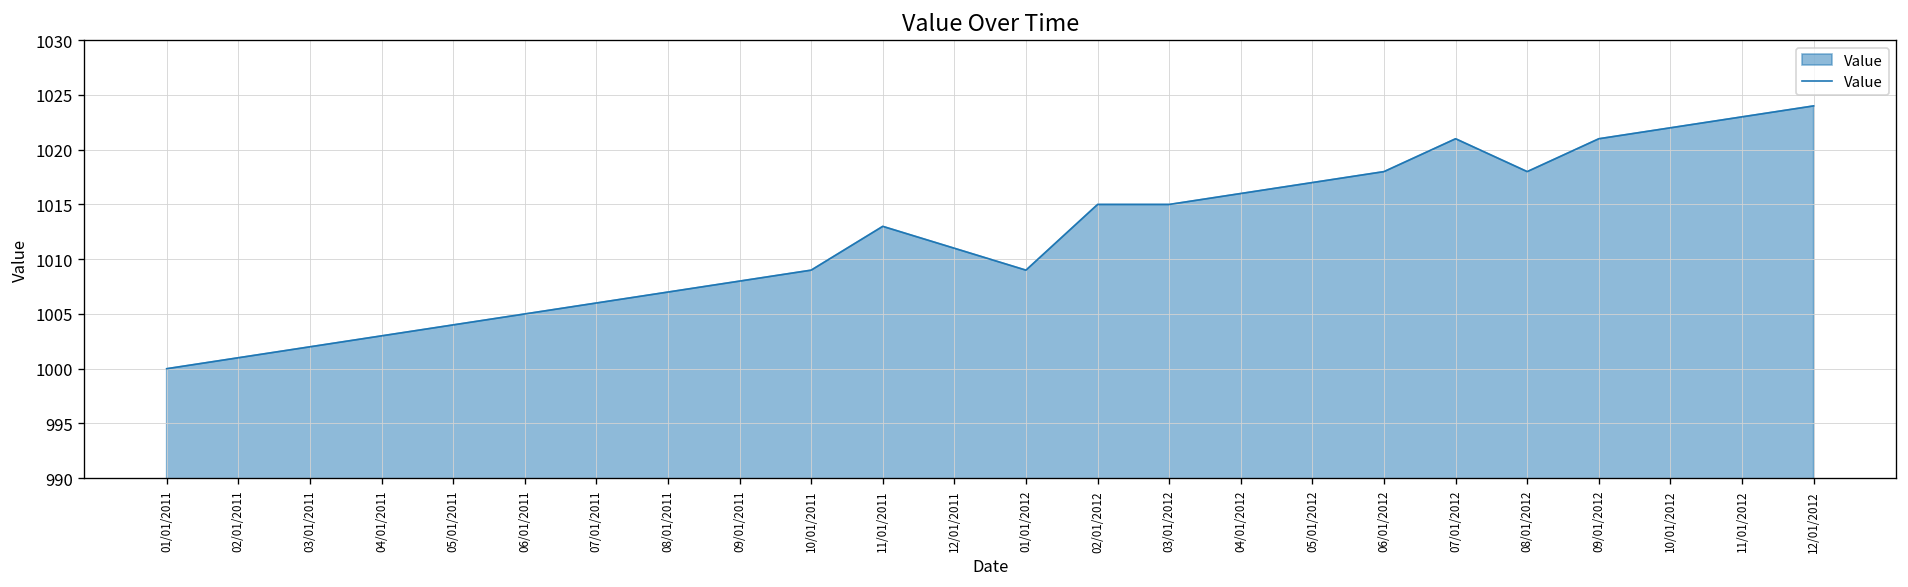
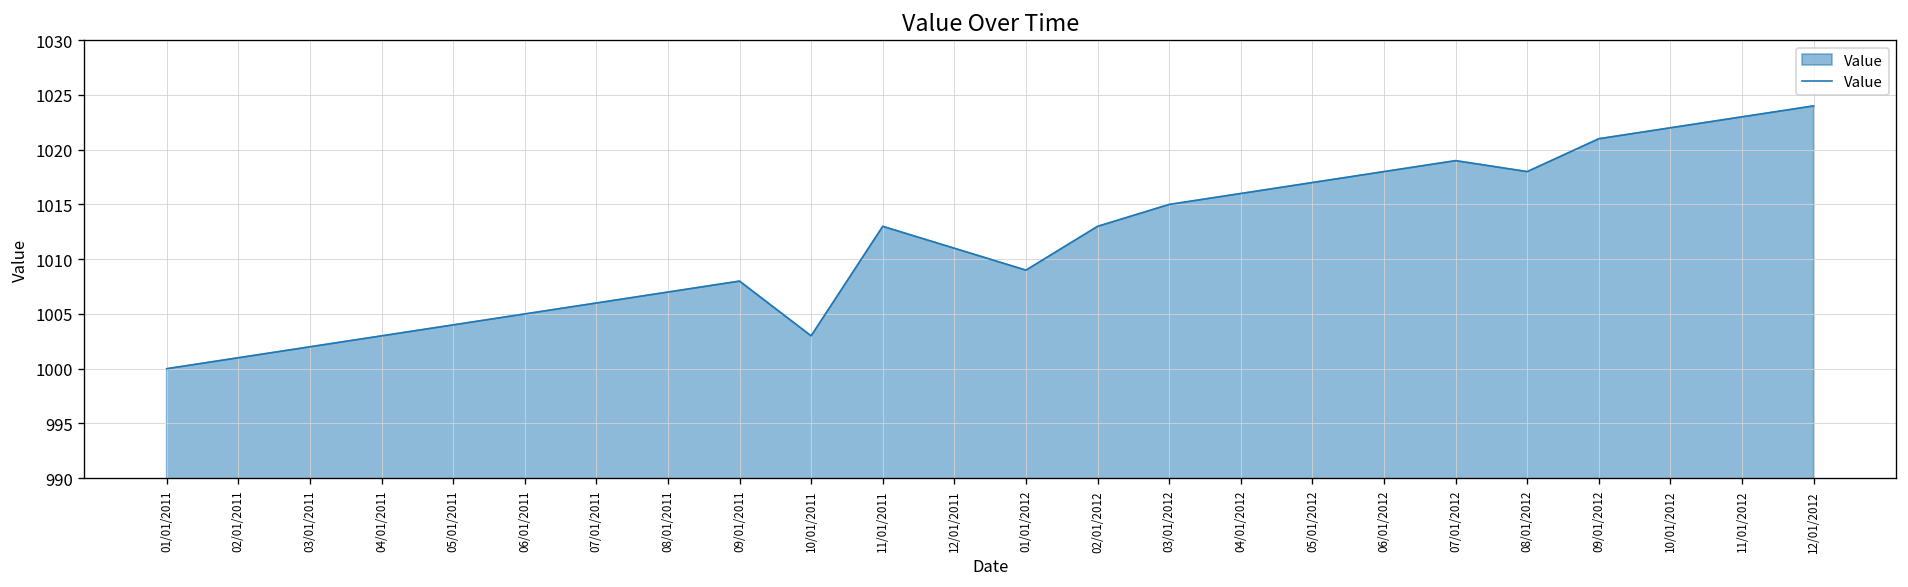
10/01/2011: 1009 -> 1003
02/01/2012: 1015 -> 1013
07/01/2012: 1021 -> 1019
